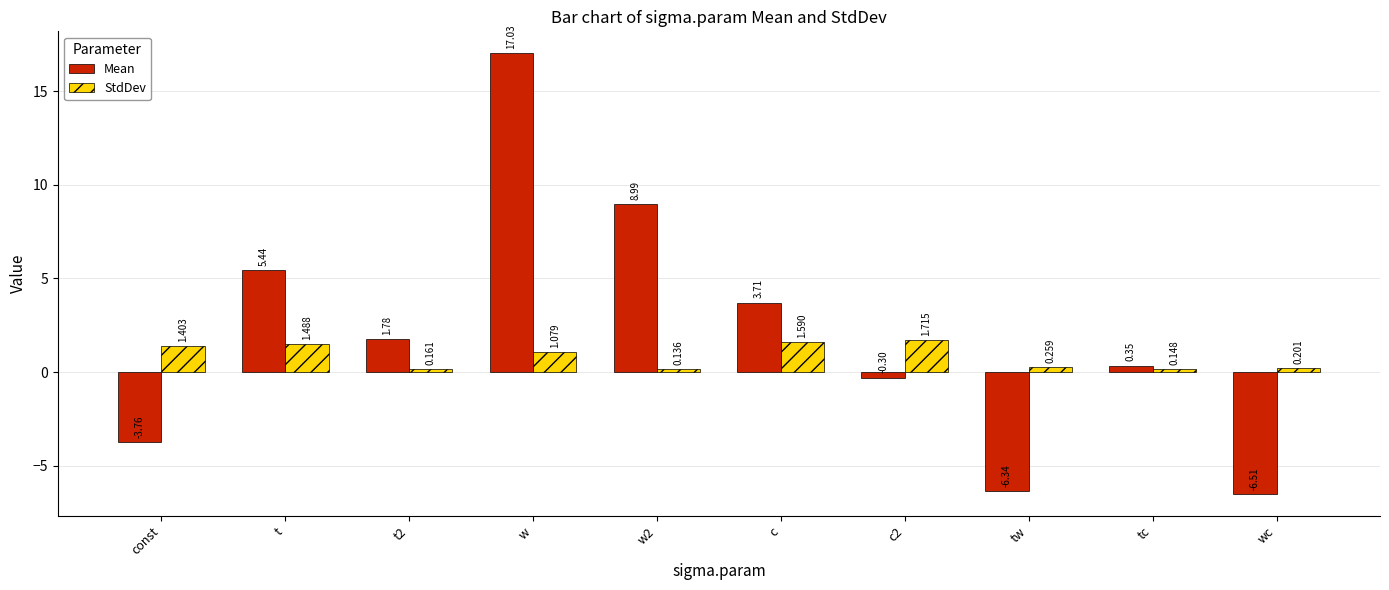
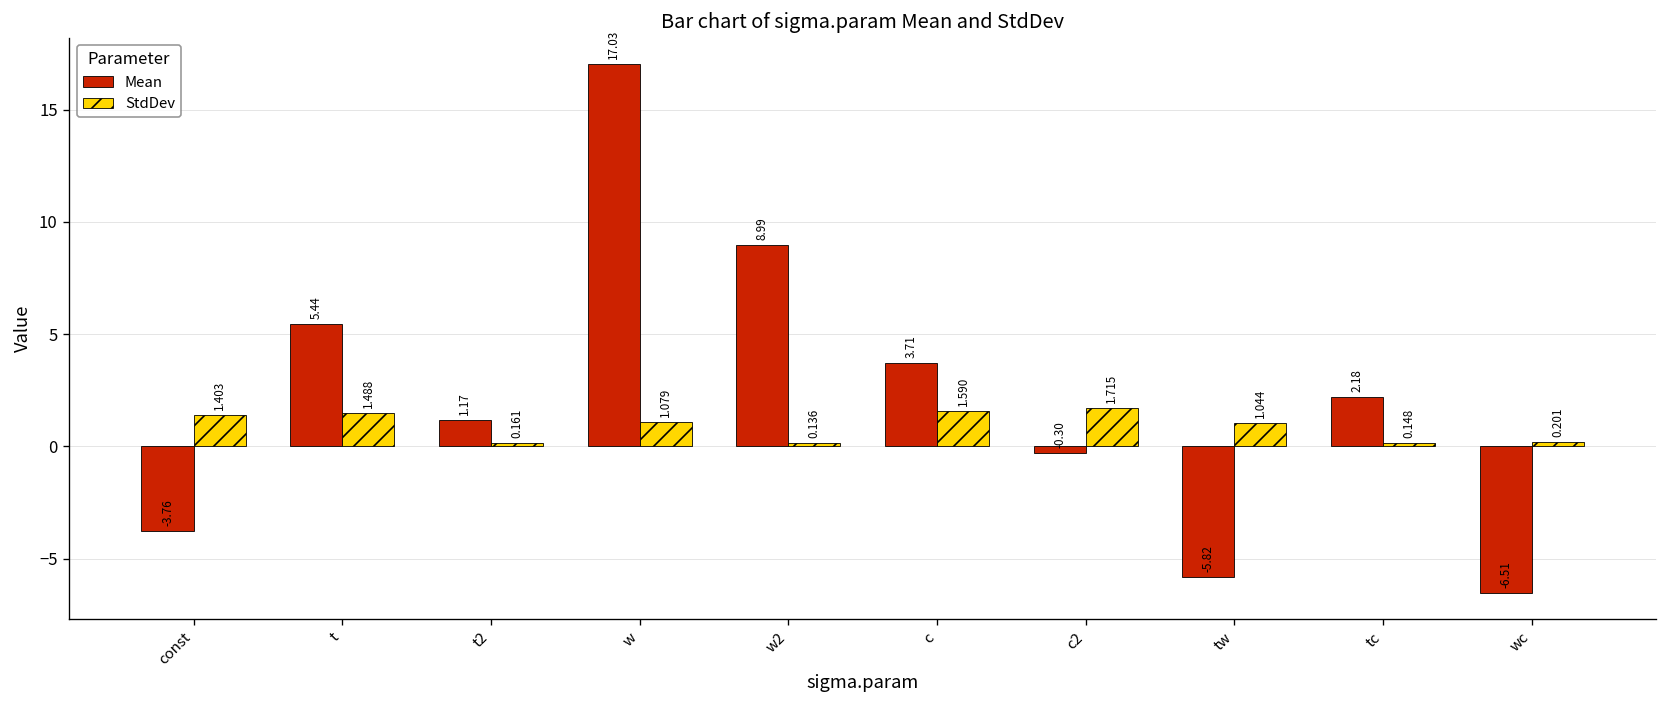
Mean, t2: 1.78 -> 1.17
Mean, tw: -6.34 -> -5.82
StdDev, tw: 0.259 -> 1.044
Mean, tc: 0.35 -> 2.18
